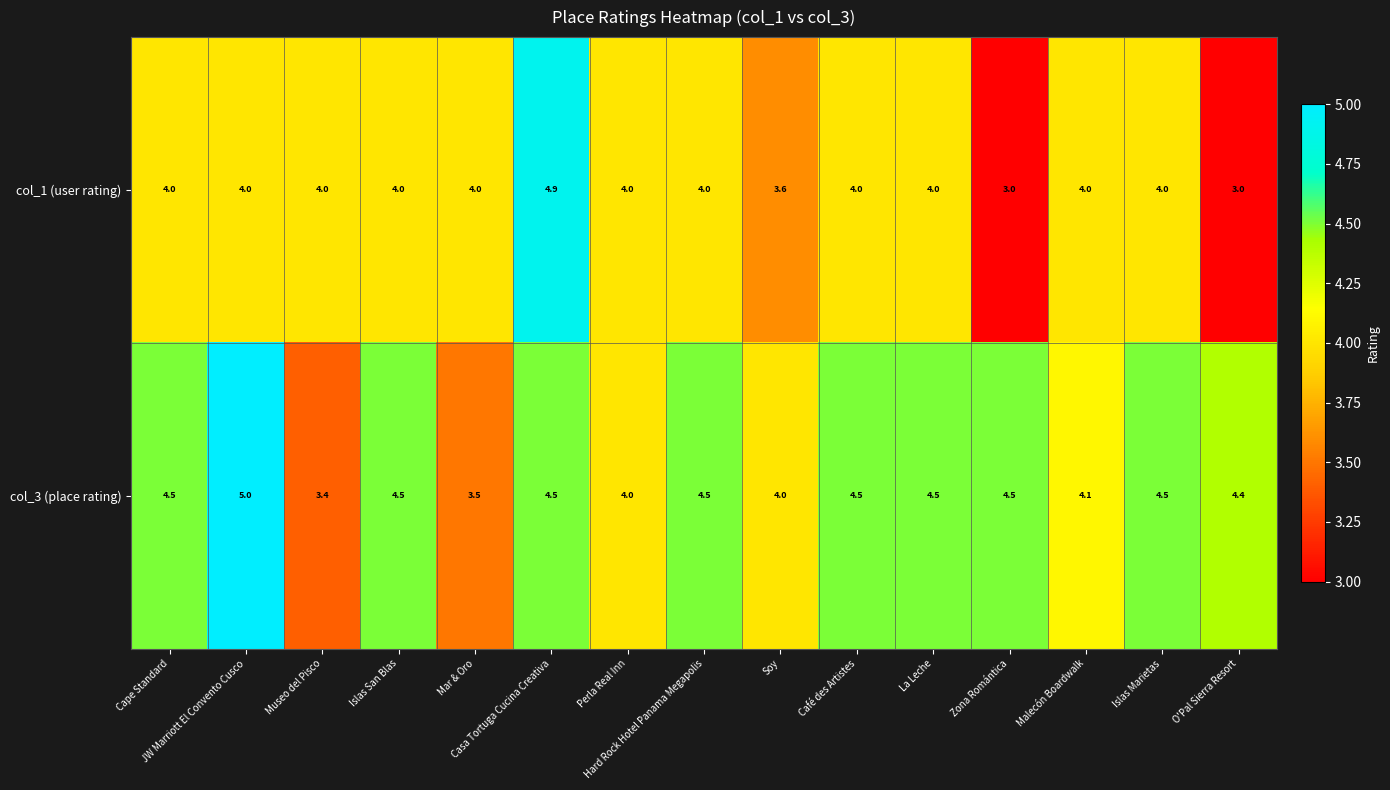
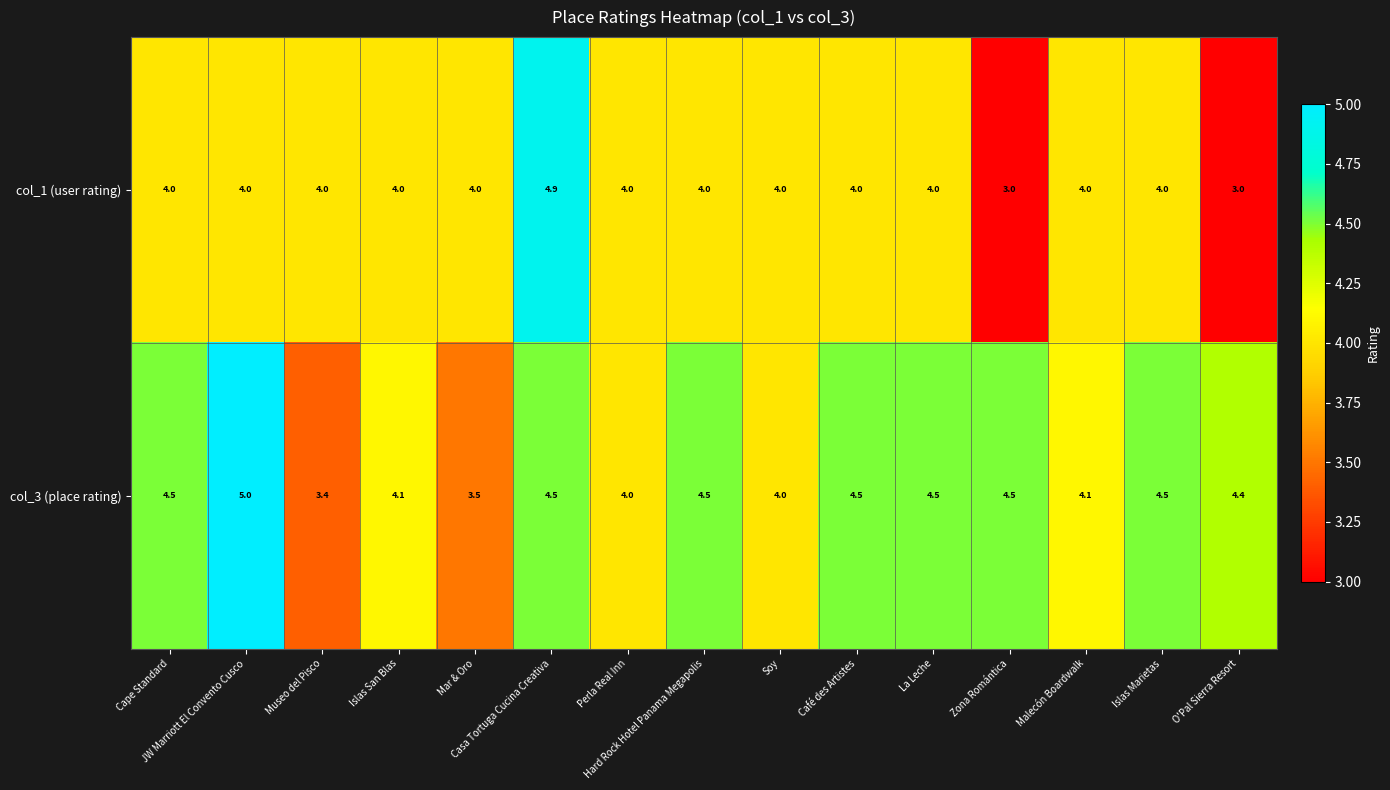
col_1 (user rating), Soy: 3.6 -> 4.0
col_3 (place rating), Islas San Blas: 4.5 -> 4.1
